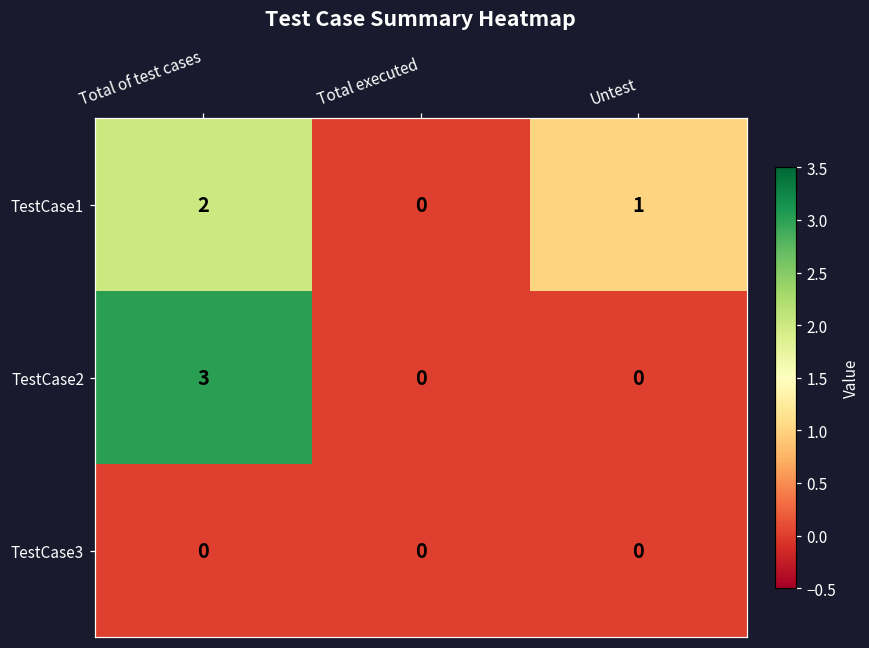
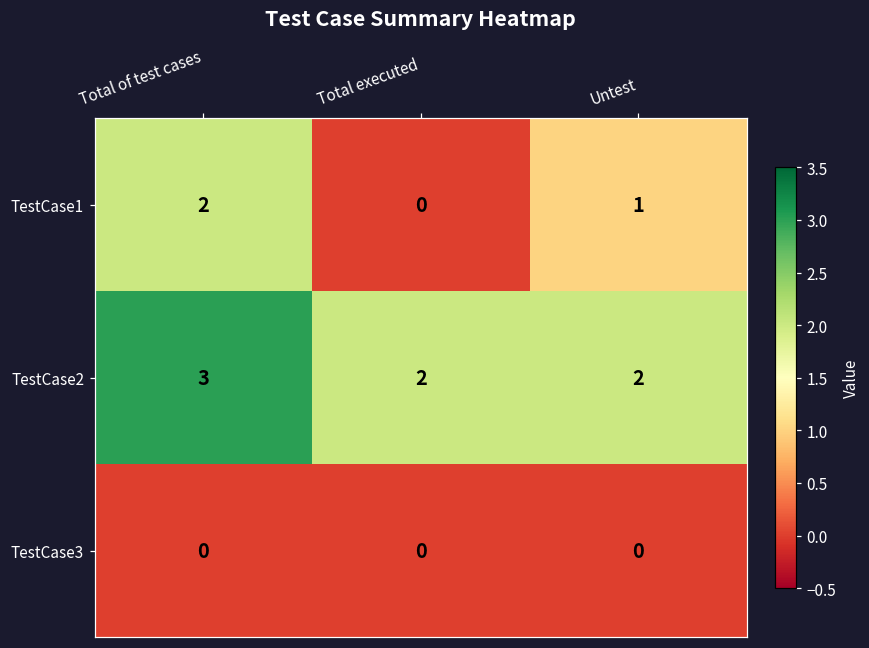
TestCase2, Total executed: 0 -> 2
TestCase2, Untest: 0 -> 2
